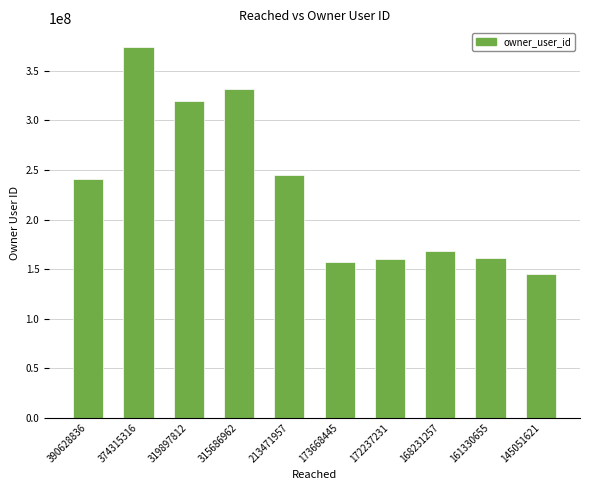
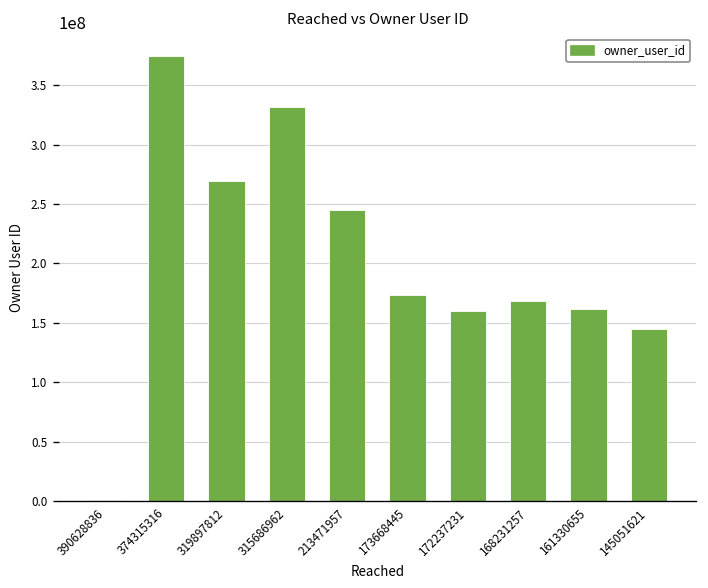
390628836: 240000000 -> 0
319897812: 320000000 -> 270000000
173668445: 160000000 -> 170000000
